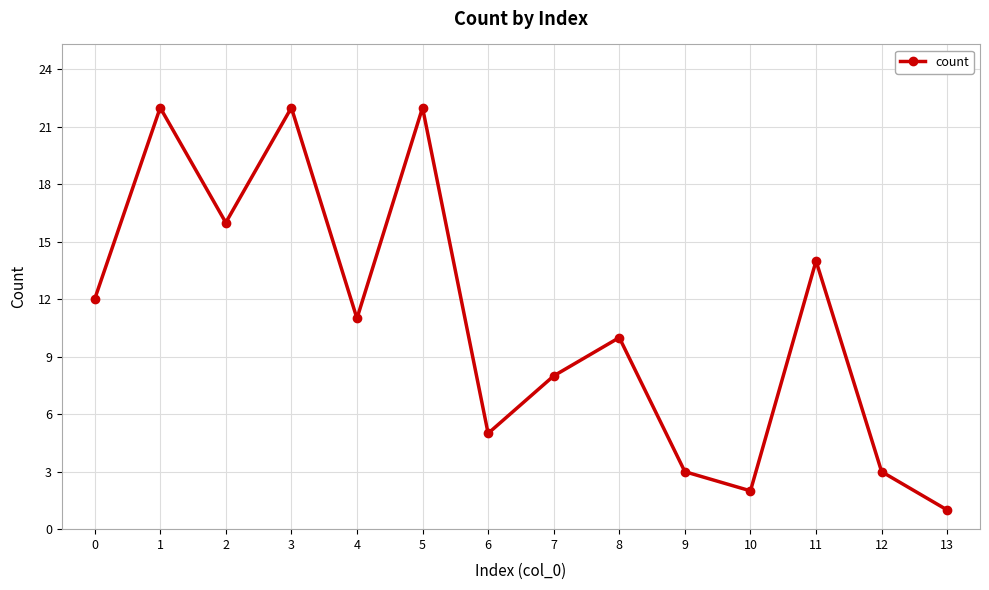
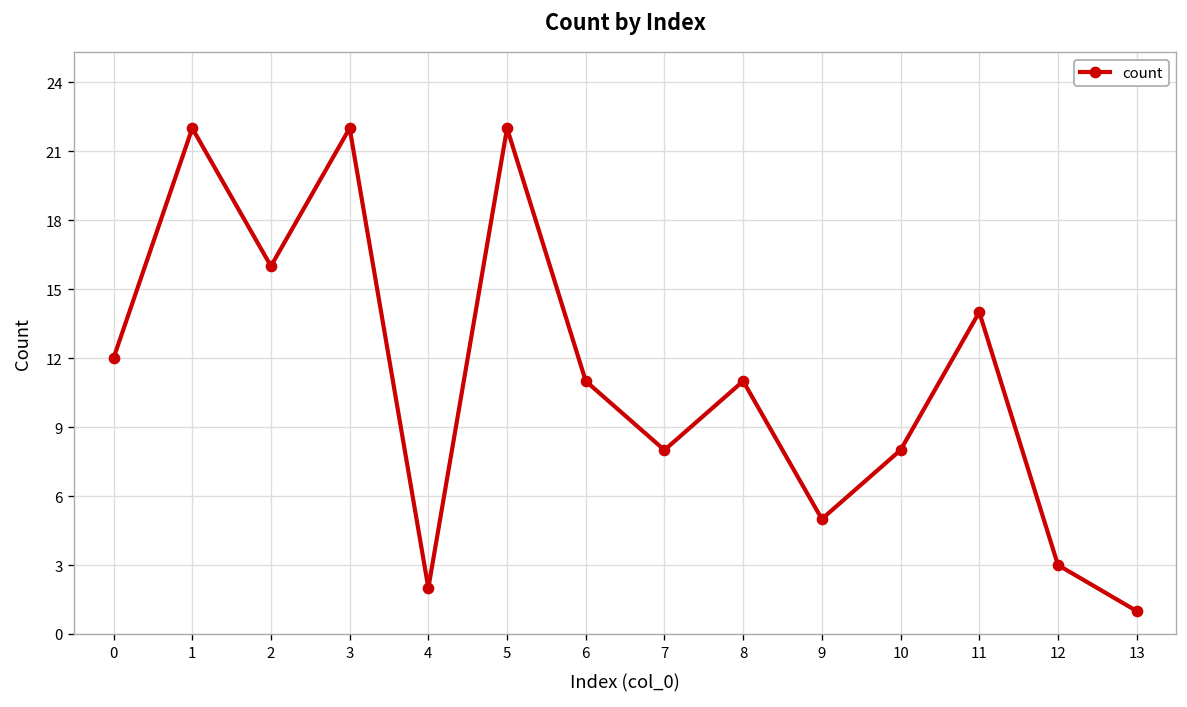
4: 11 -> 2
6: 5 -> 11
8: 10 -> 11
9: 3 -> 5
10: 2 -> 8
